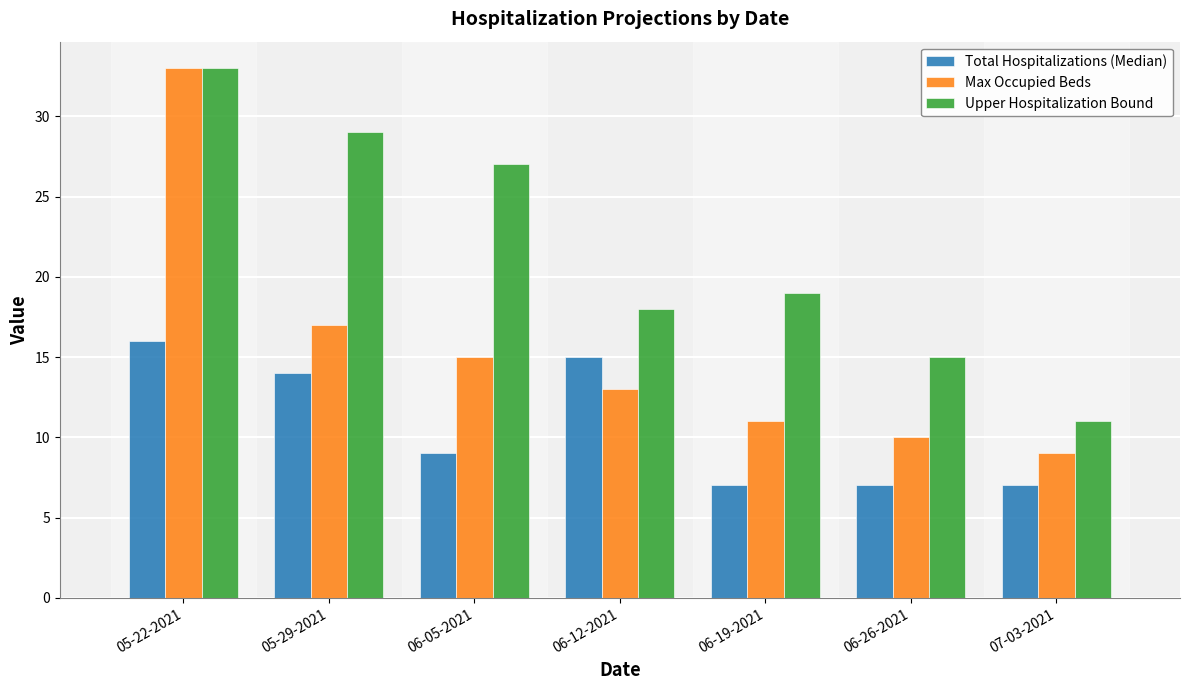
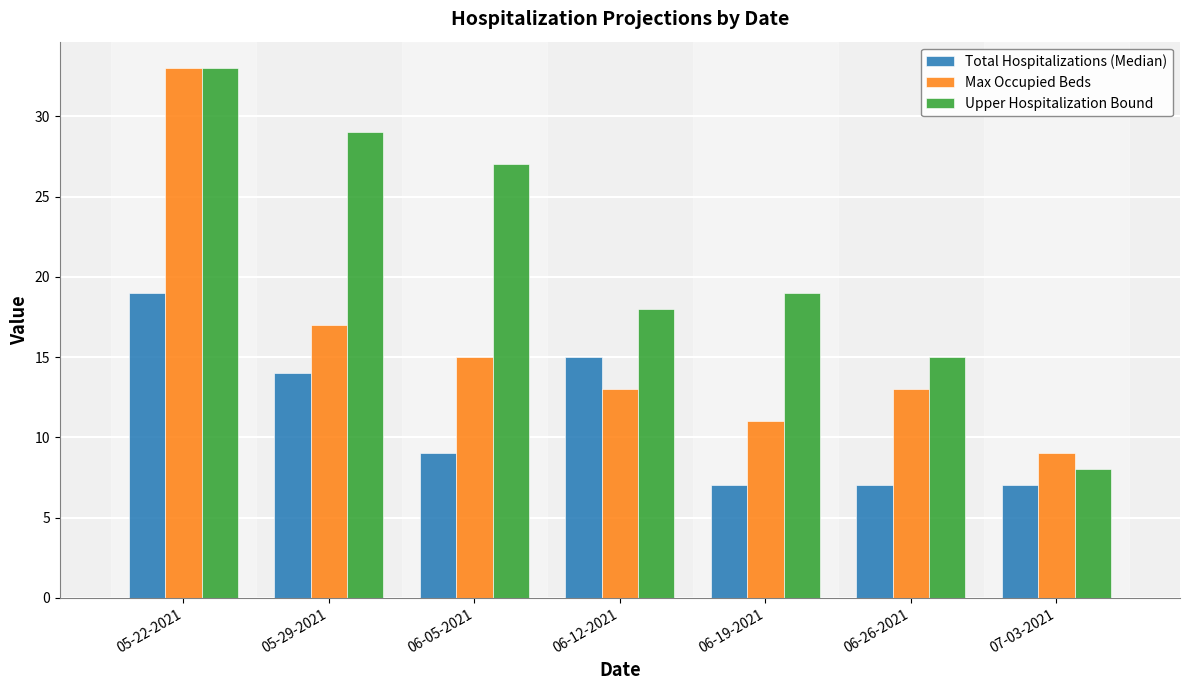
Total Hospitalizations (Median), 05-22-2021: 16 -> 19
Max Occupied Beds, 06-26-2021: 10 -> 13
Upper Hospitalization Bound, 07-03-2021: 11 -> 8
